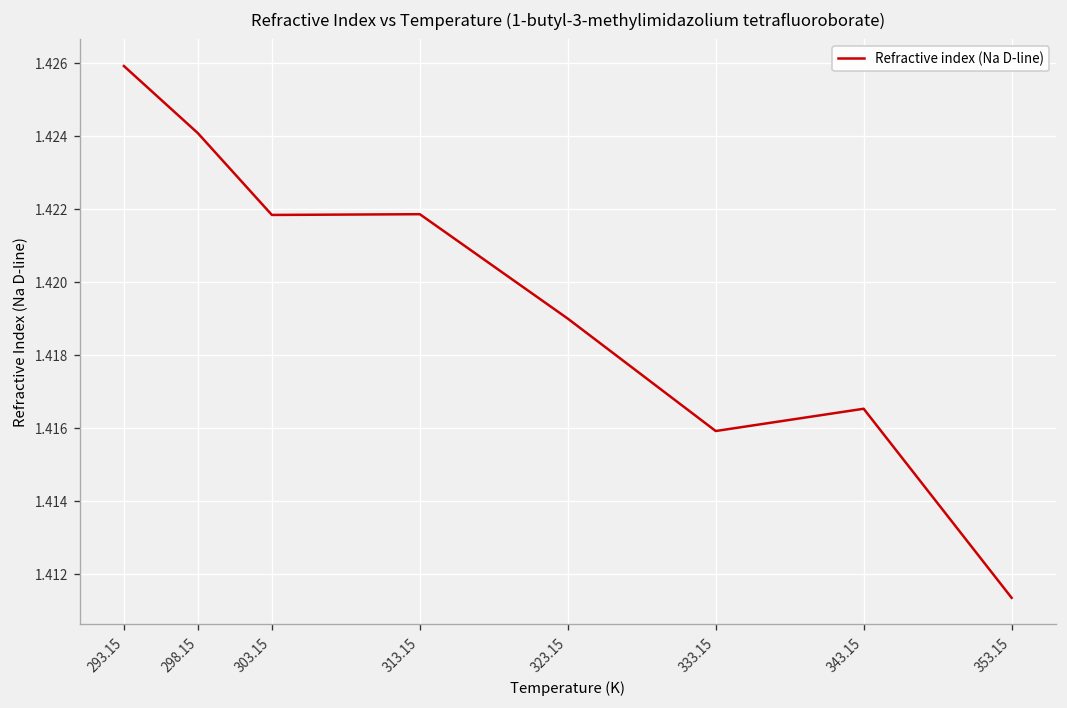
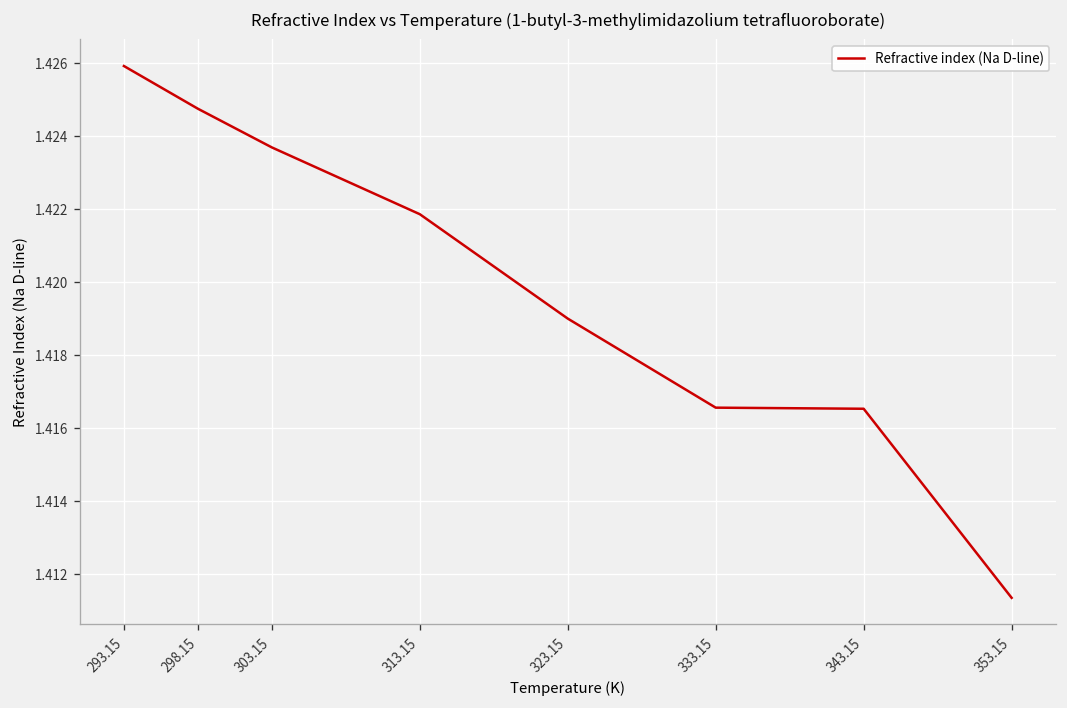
298.15: 1.4241 -> 1.4248
303.15: 1.4218 -> 1.4237
333.15: 1.4159 -> 1.4166
